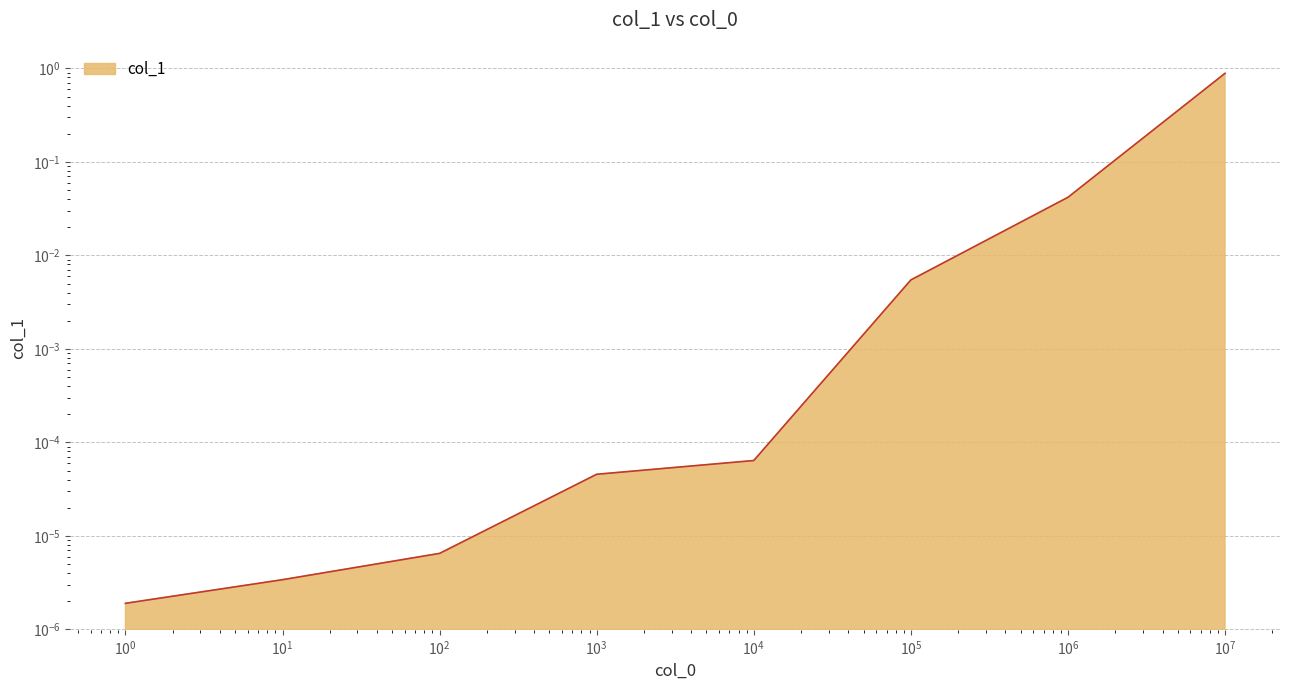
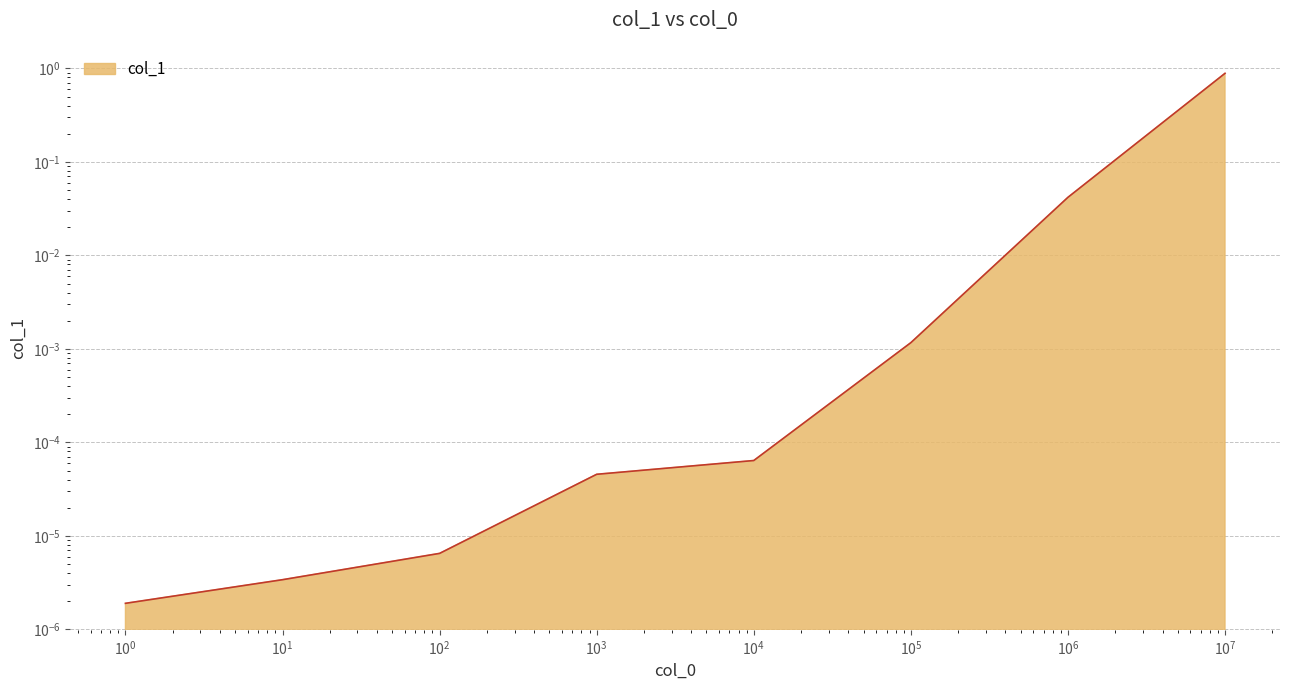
10^5: 0.005 -> 0.0012
